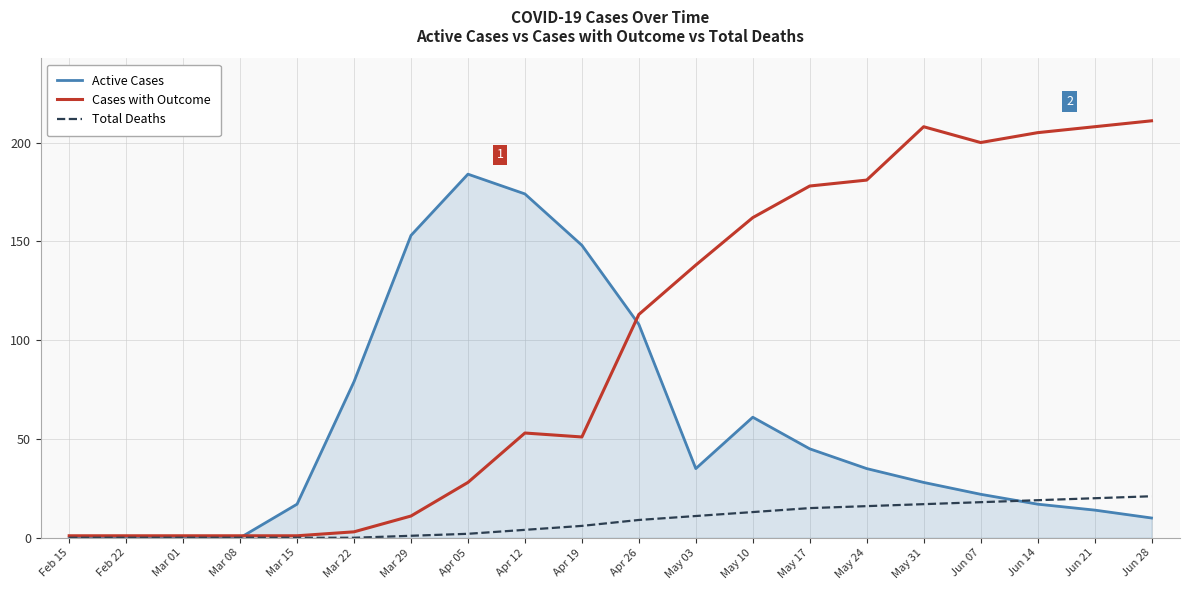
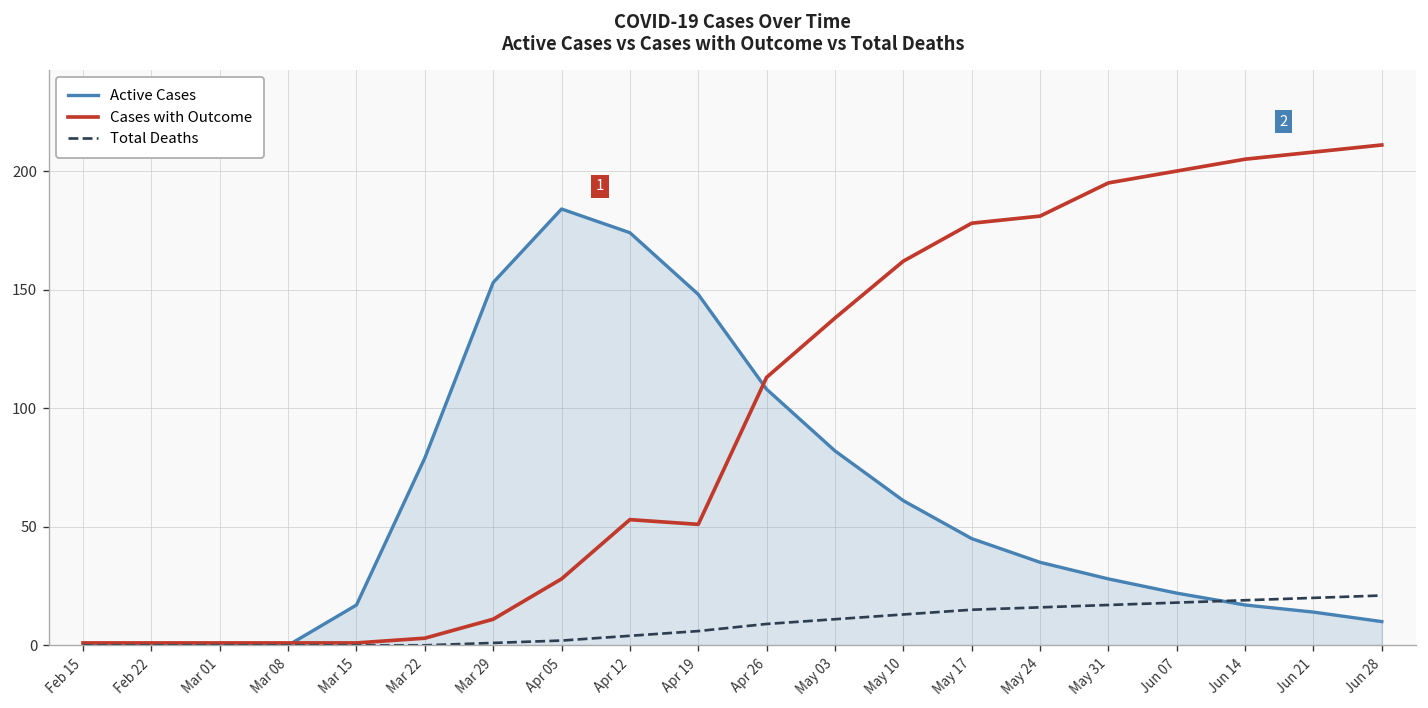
Active Cases, May 03: 35 -> 82
Cases with Outcome, May 31: 208 -> 195
